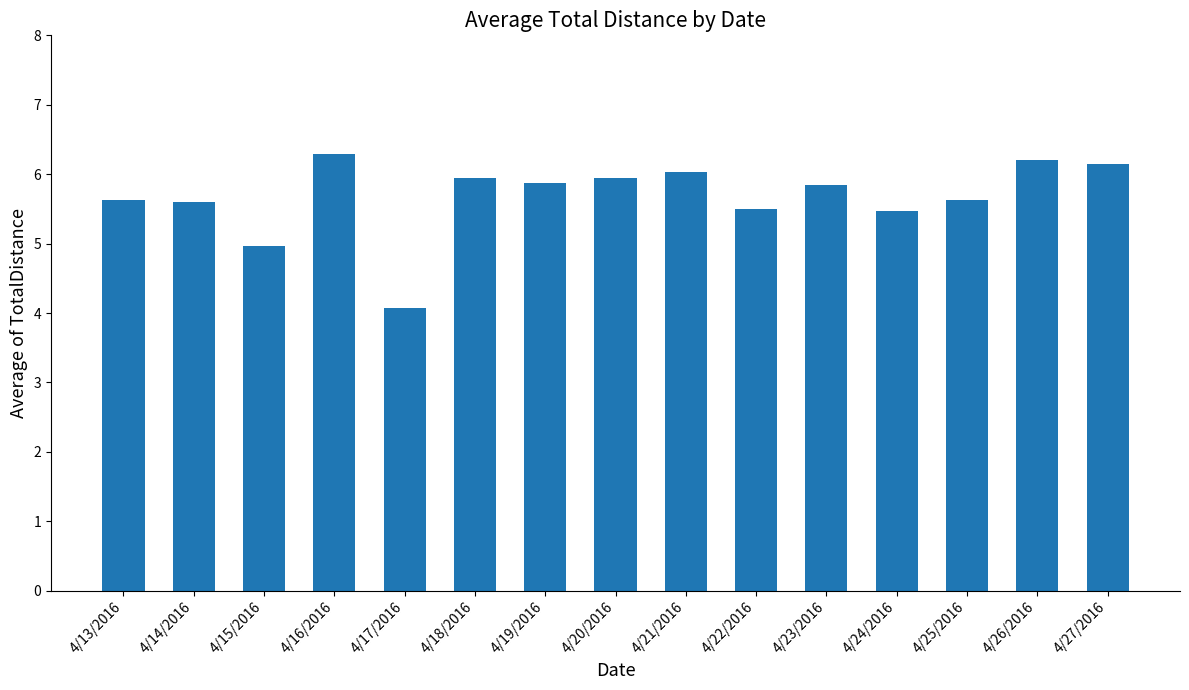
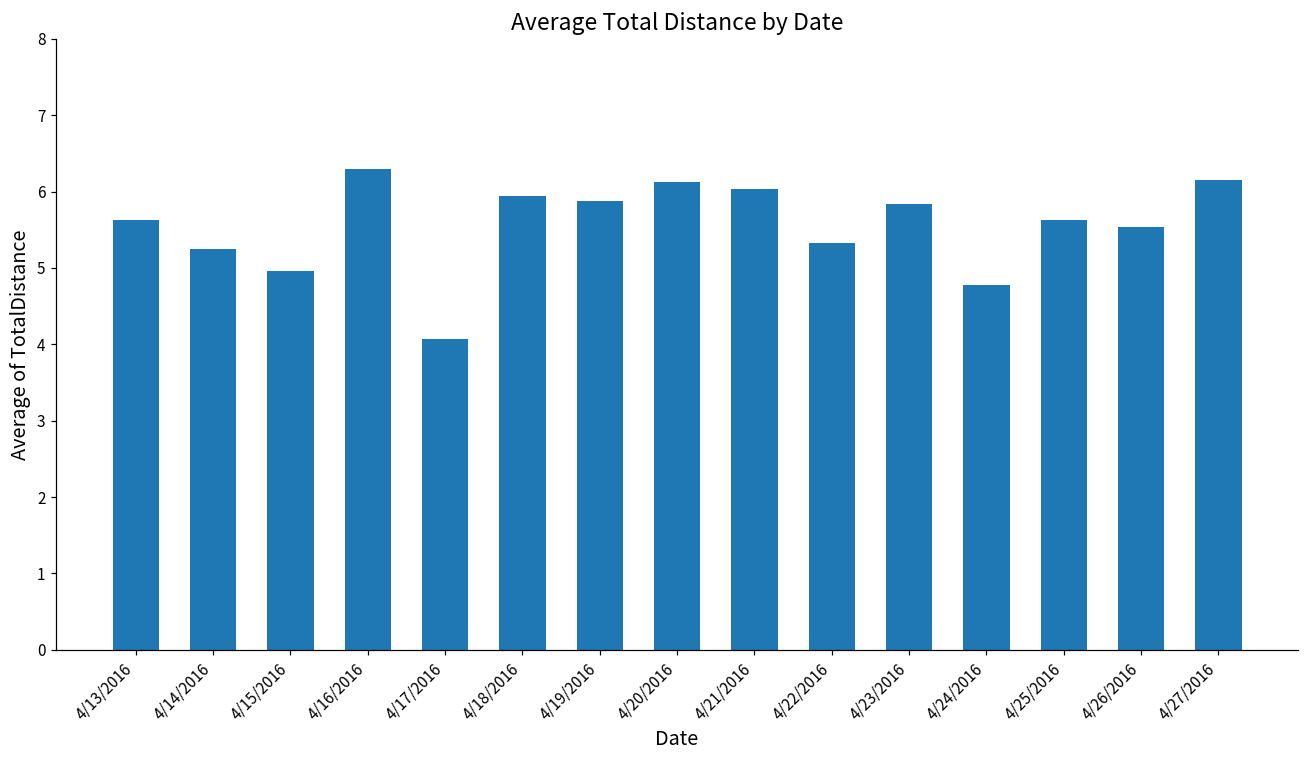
4/14/2016: 5.6 -> 5.3
4/20/2016: 6.0 -> 6.1
4/22/2016: 5.5 -> 5.3
4/24/2016: 5.5 -> 4.8
4/26/2016: 6.2 -> 5.5
